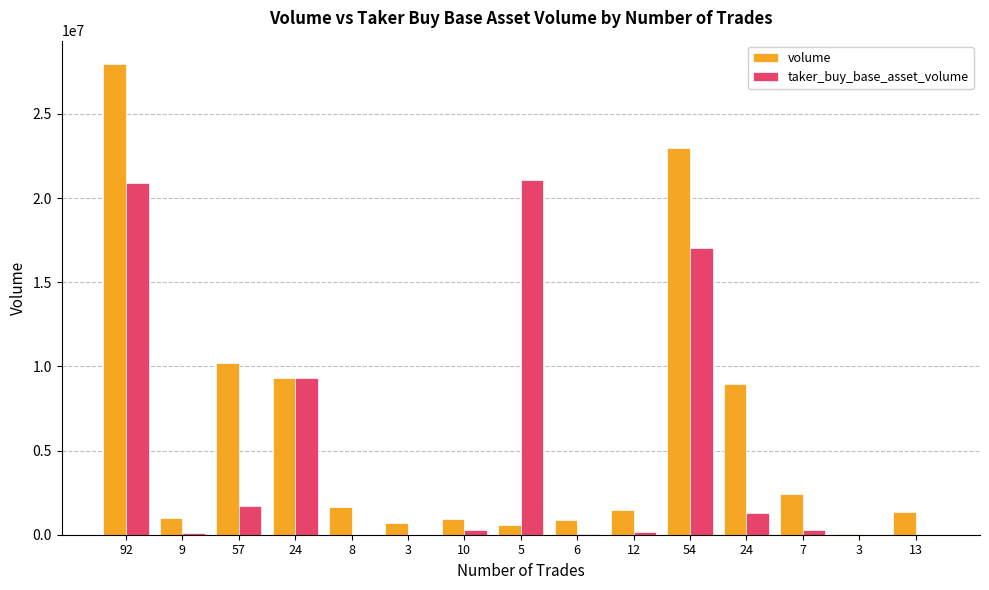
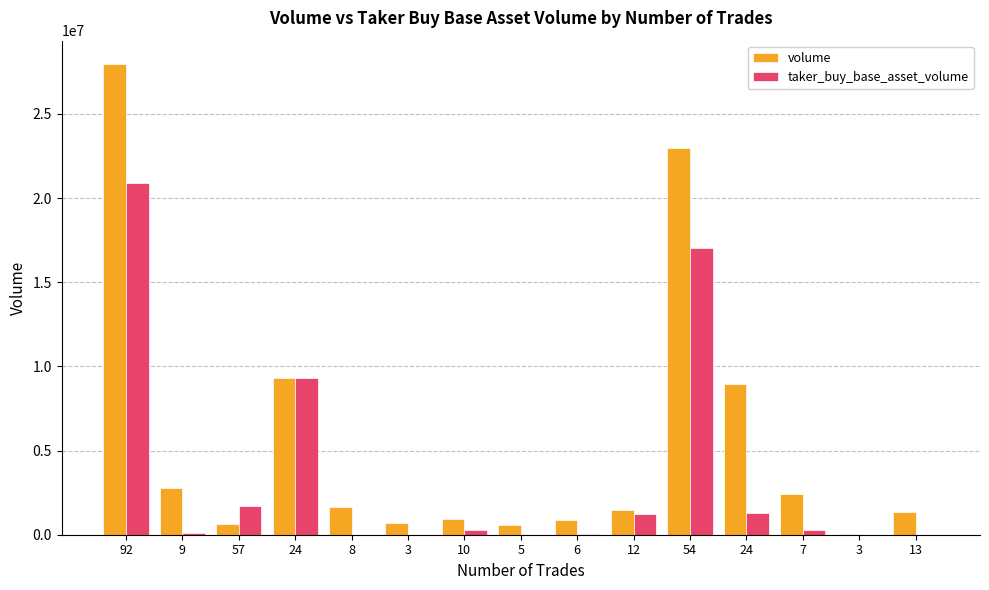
volume, 9: 1000000 -> 2800000
volume, 57: 10200000 -> 600000
taker_buy_base_asset_volume, 5: 21100000 -> 0
taker_buy_base_asset_volume, 12: 100000 -> 1200000
